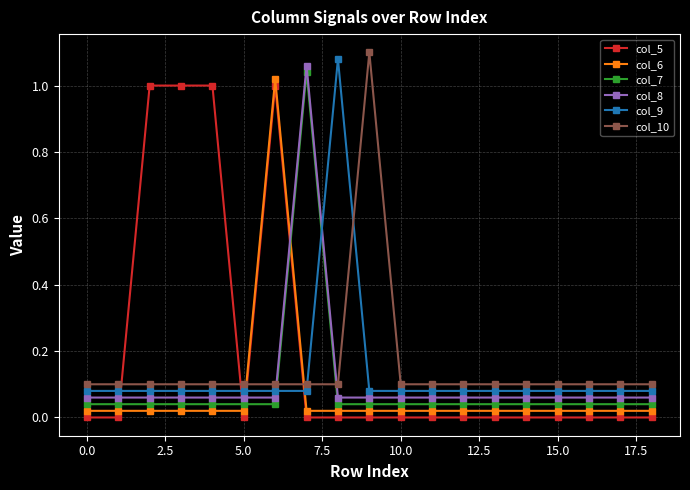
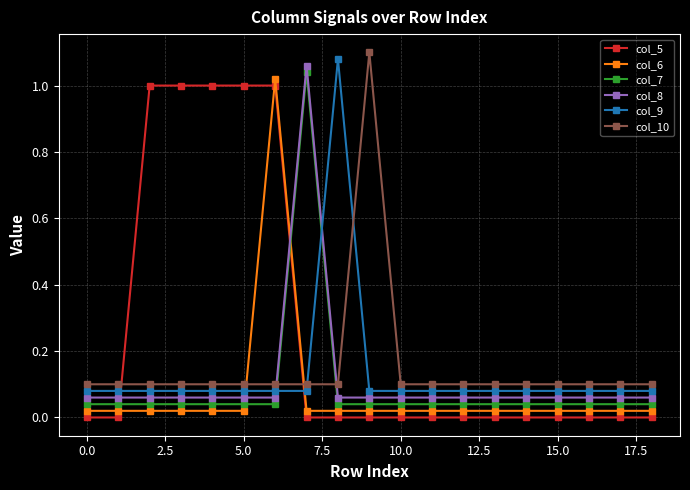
col_5, 5.0: 0 -> 1
